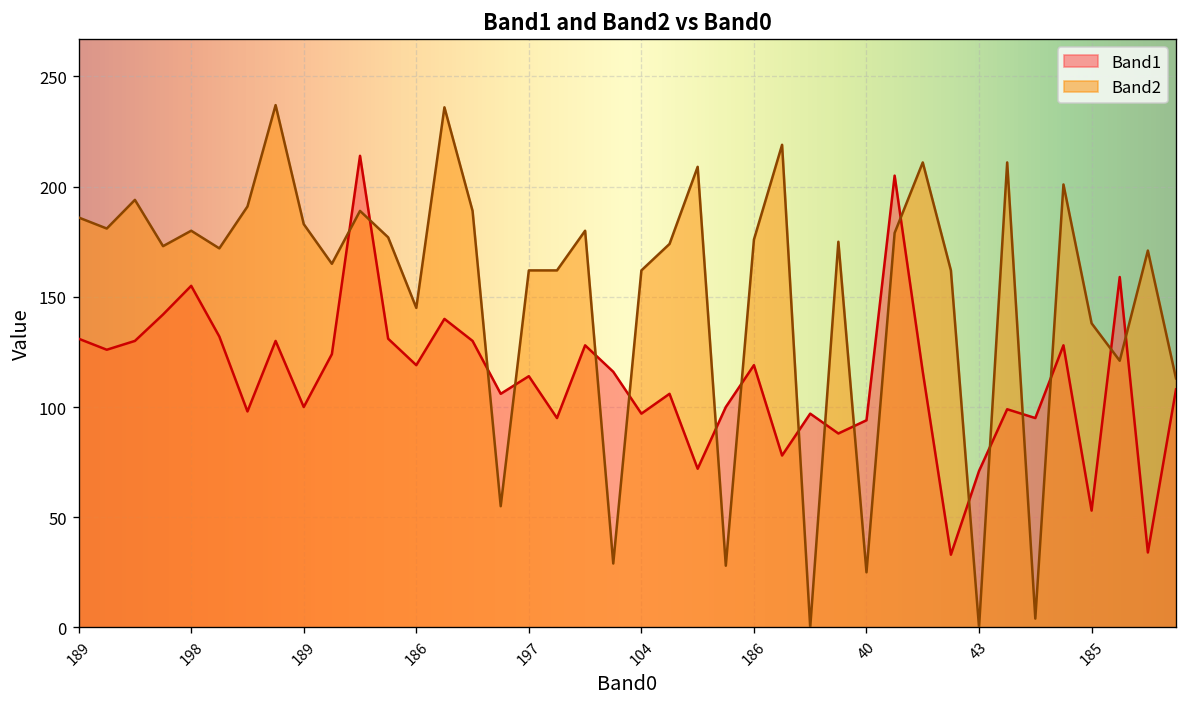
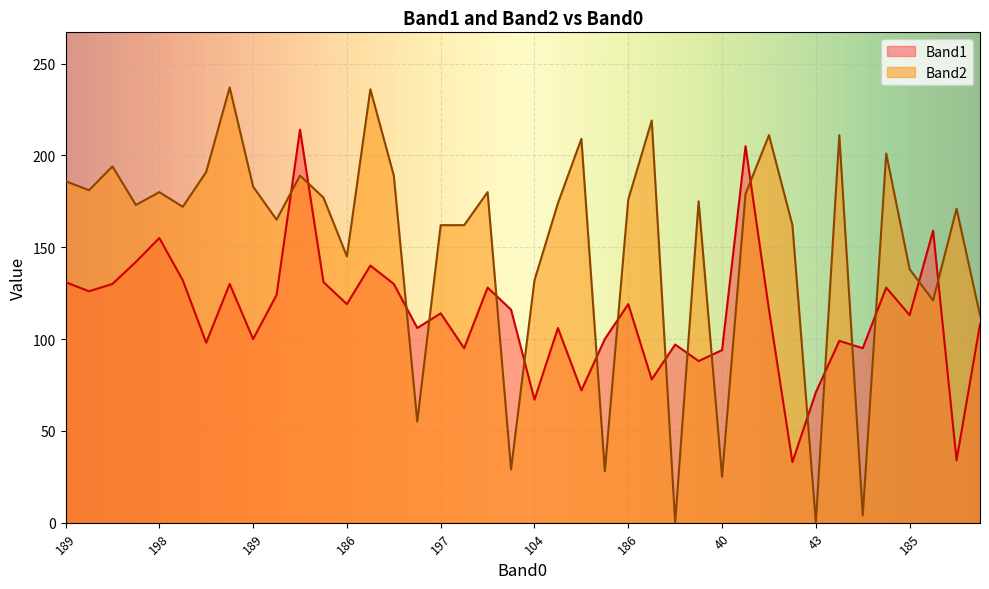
Band1, 104: 97 -> 67
Band2, 104: 162 -> 132
Band1, 185: 53 -> 113
